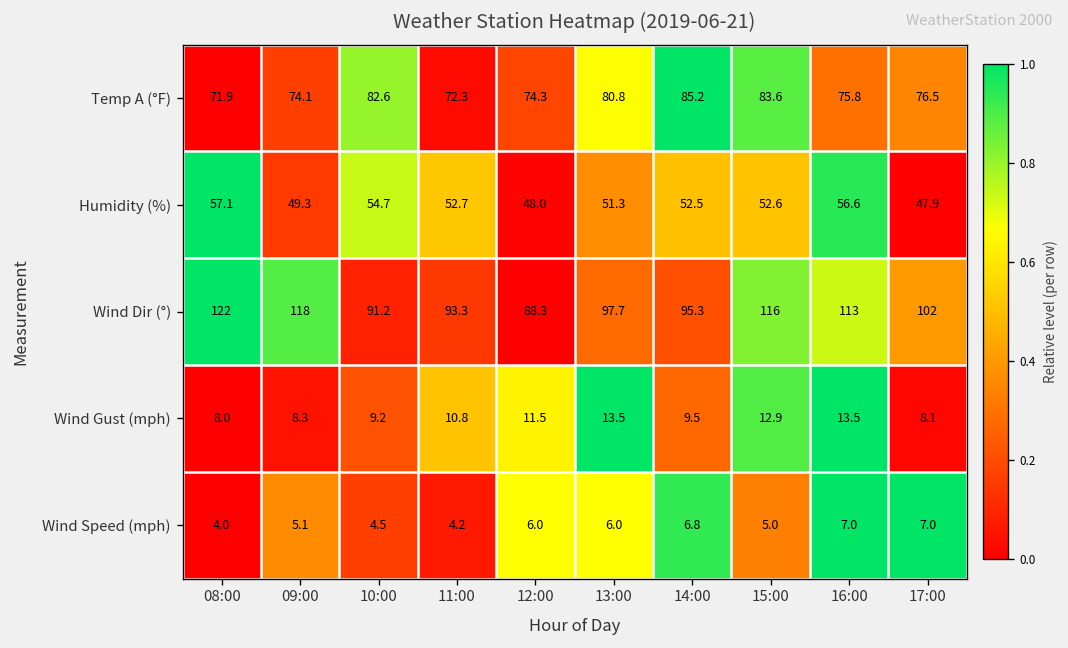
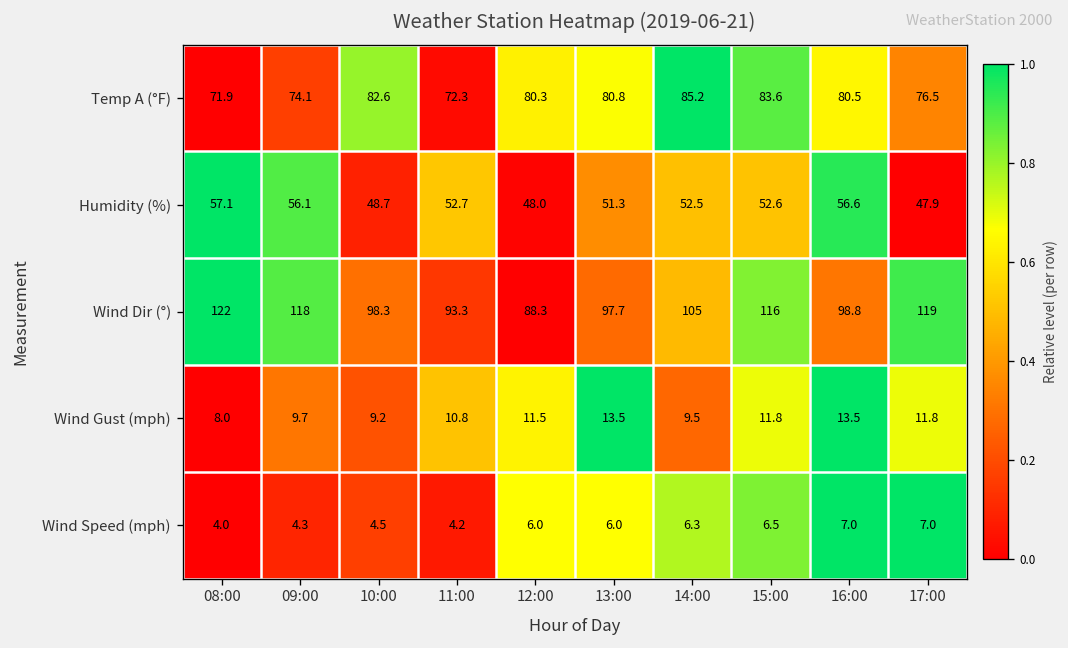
Temp A (°F), 12:00: 74.3 -> 80.3
Temp A (°F), 16:00: 75.8 -> 80.5
Humidity (%), 09:00: 49.3 -> 56.1
Humidity (%), 10:00: 54.7 -> 48.7
Wind Dir (°), 10:00: 91.2 -> 98.3
Wind Dir (°), 14:00: 95.3 -> 105
Wind Dir (°), 16:00: 113 -> 98.8
Wind Dir (°), 17:00: 102 -> 119
Wind Gust (mph), 09:00: 8.3 -> 9.7
Wind Gust (mph), 15:00: 12.9 -> 11.8
Wind Gust (mph), 17:00: 8.1 -> 11.8
Wind Speed (mph), 09:00: 5.1 -> 4.3
Wind Speed (mph), 14:00: 6.8 -> 6.3
Wind Speed (mph), 15:00: 5.0 -> 6.5
